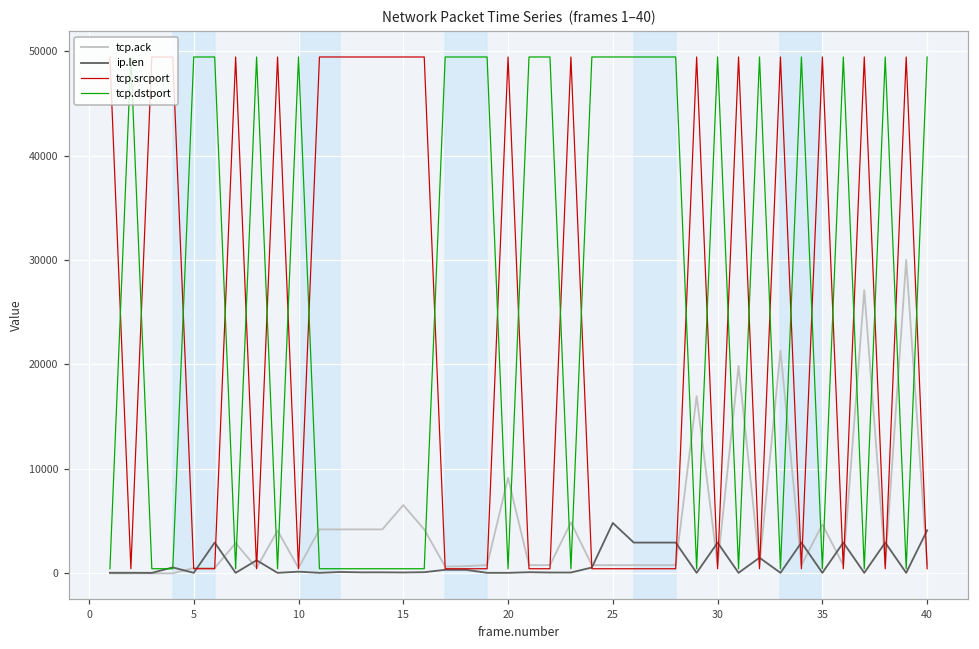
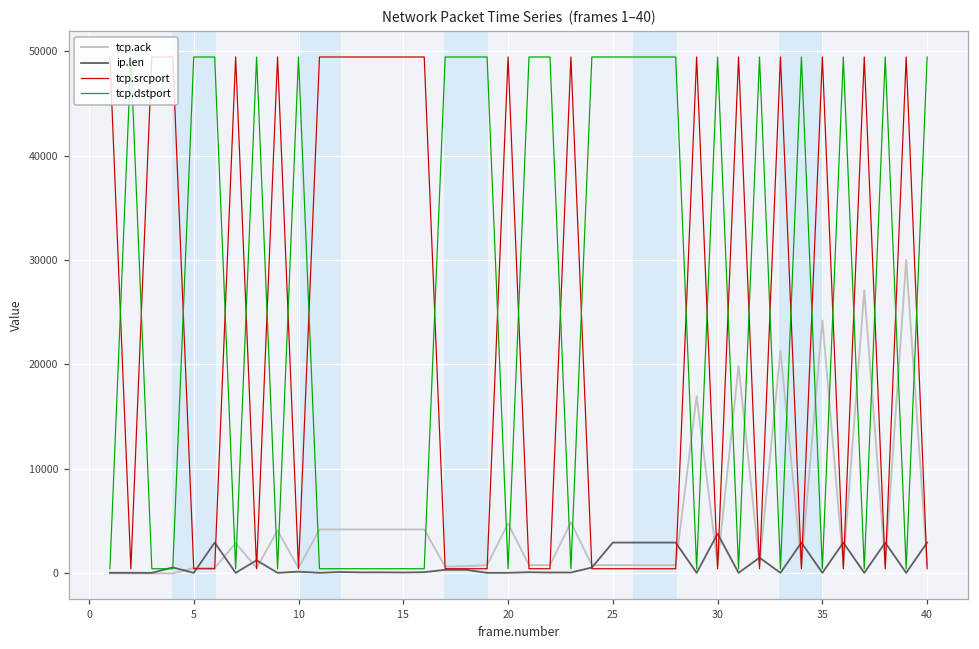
tcp.ack, 15: 7000 -> 4000
tcp.ack, 20: 9000 -> 5000
ip.len, 25: 5000 -> 3000
ip.len, 30: 3000 -> 4000
tcp.ack, 35: 5000 -> 24000
ip.len, 40: 4000 -> 3000
